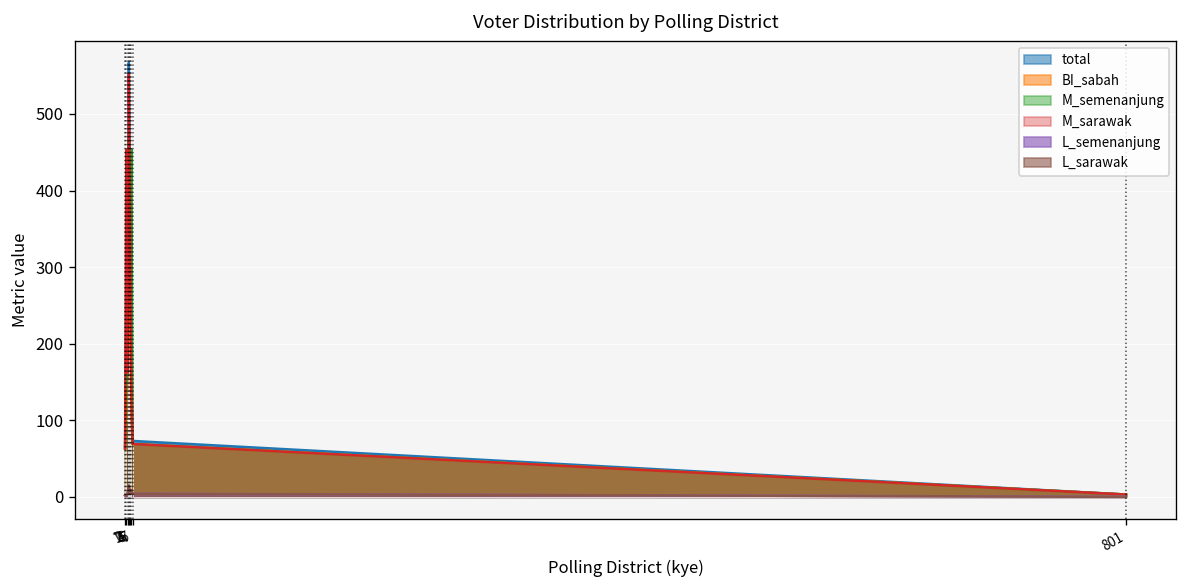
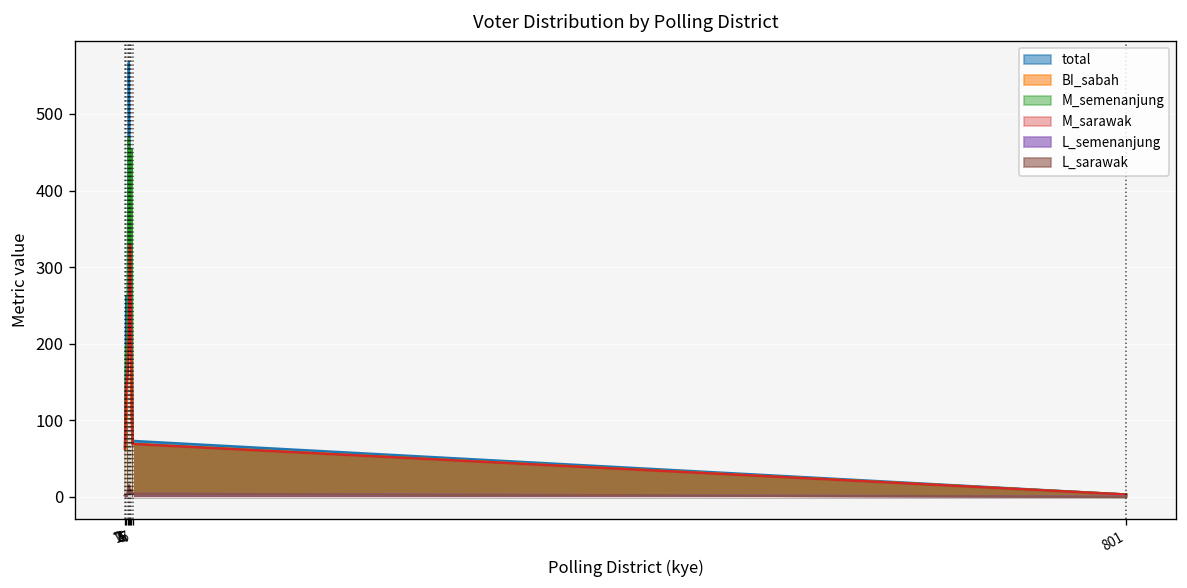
M_semenanjung, 2: 150 -> 200
M_sarawak, 2: 450 -> 150
M_sarawak, 4: 550 -> 210
M_sarawak, 6: 150 -> 190
